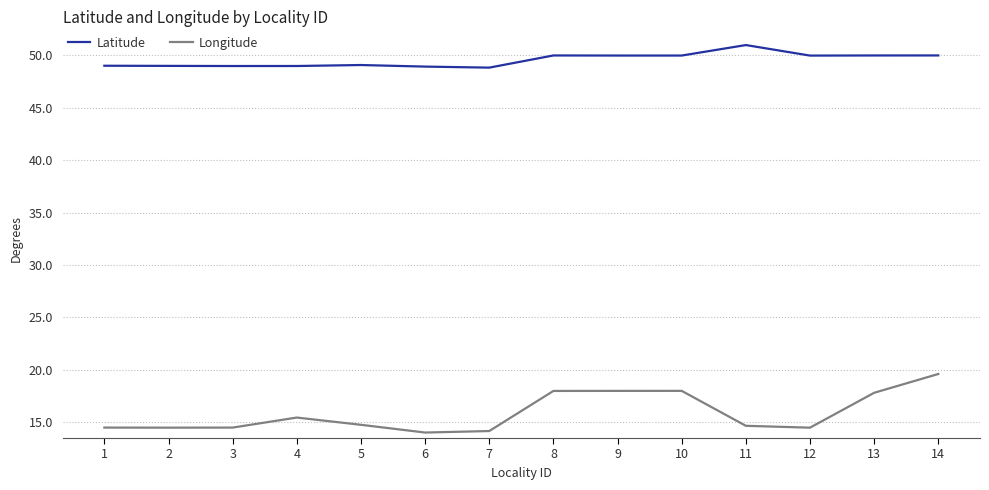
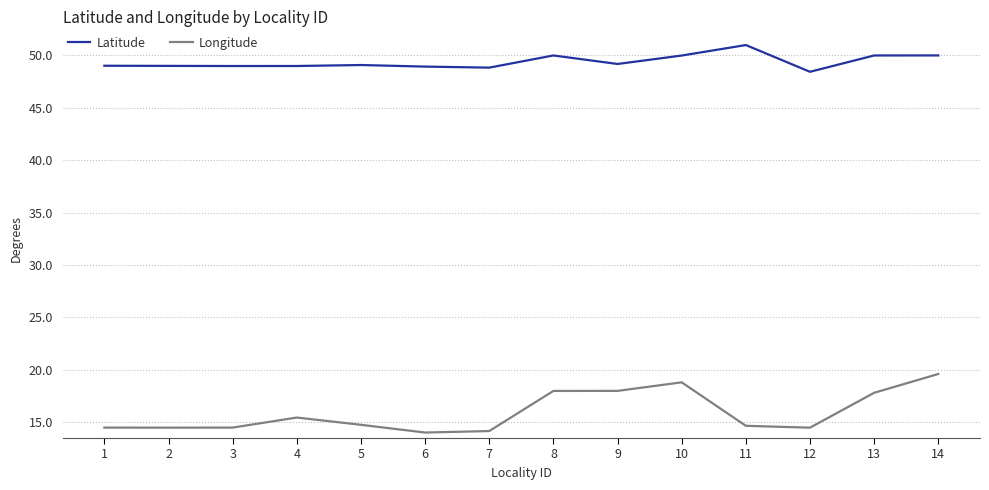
Latitude, 9: 50.0 -> 49.2
Longitude, 10: 18.0 -> 18.8
Latitude, 12: 50.0 -> 48.4
